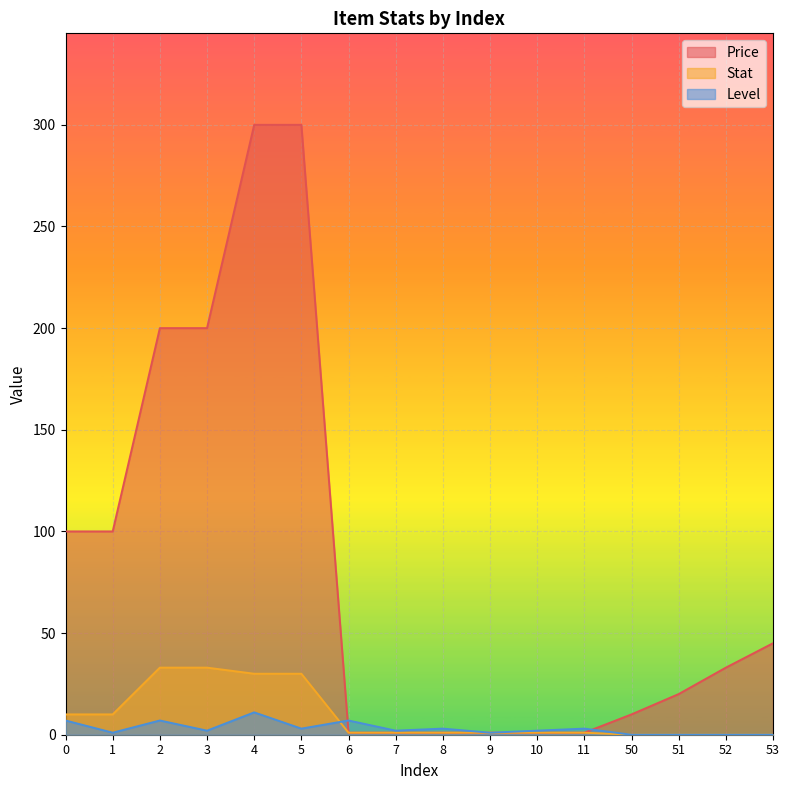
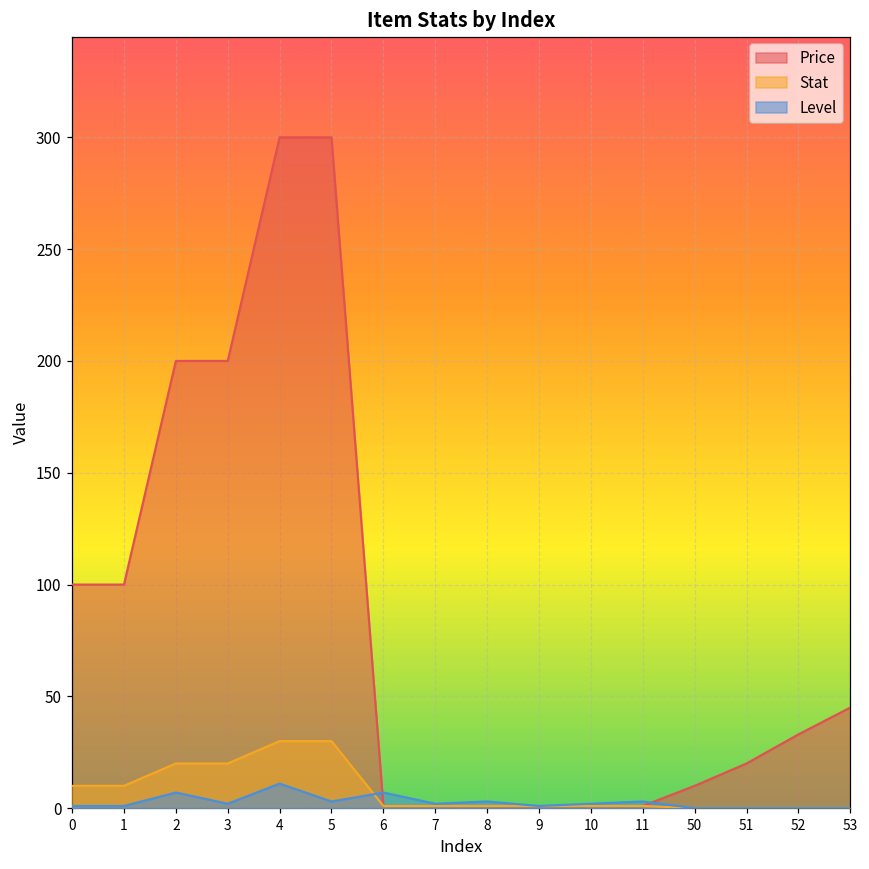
Level, 0: 7 -> 1
Stat, 2: 33 -> 20
Stat, 3: 33 -> 20
